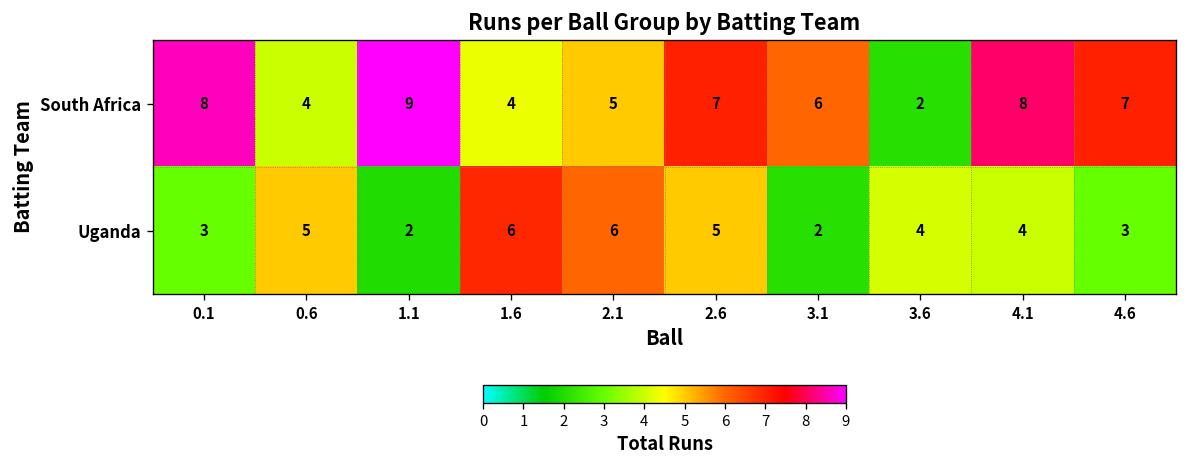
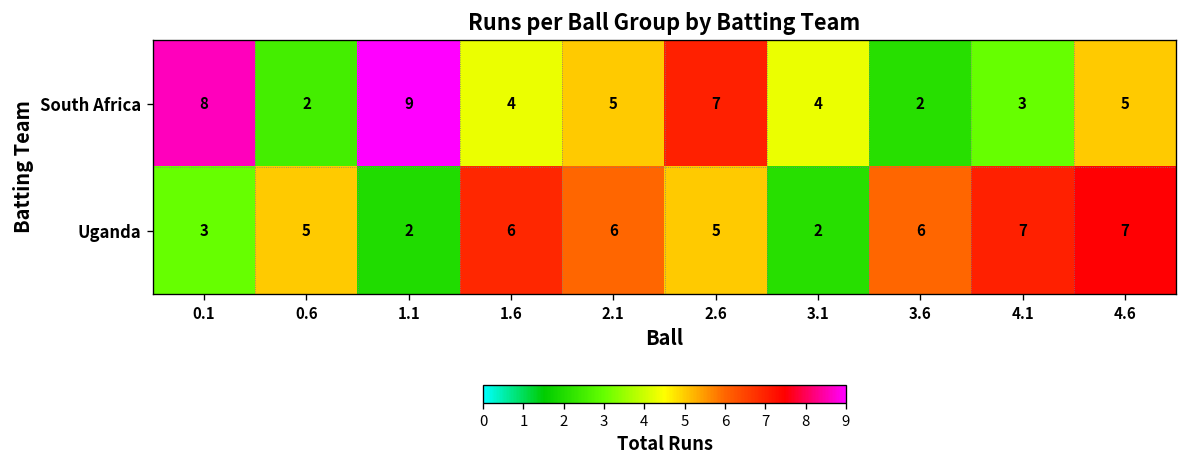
South Africa, 0.6: 4 -> 2
South Africa, 3.1: 6 -> 4
South Africa, 4.1: 8 -> 3
South Africa, 4.6: 7 -> 5
Uganda, 3.6: 4 -> 6
Uganda, 4.1: 4 -> 7
Uganda, 4.6: 3 -> 7
